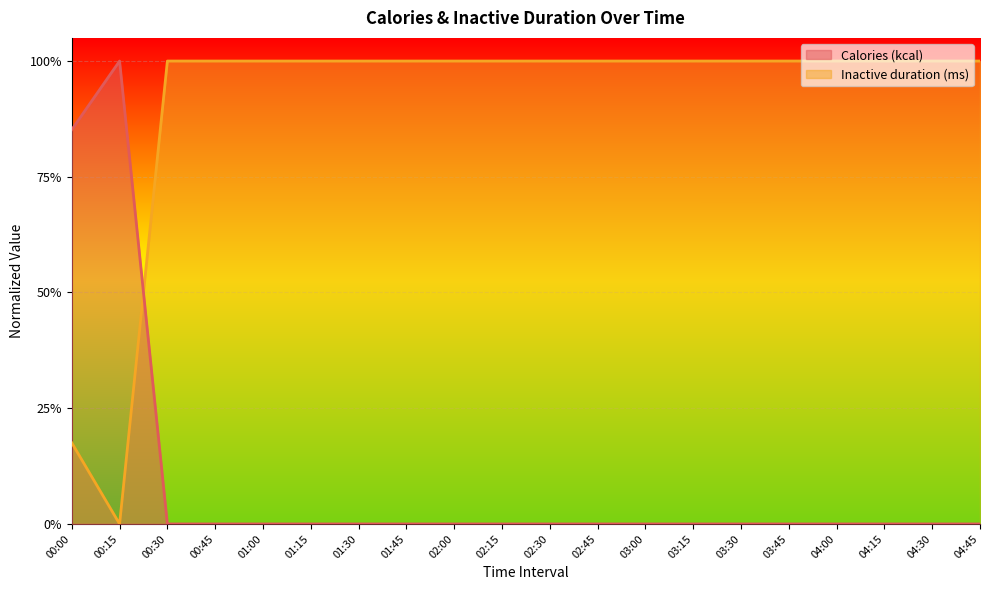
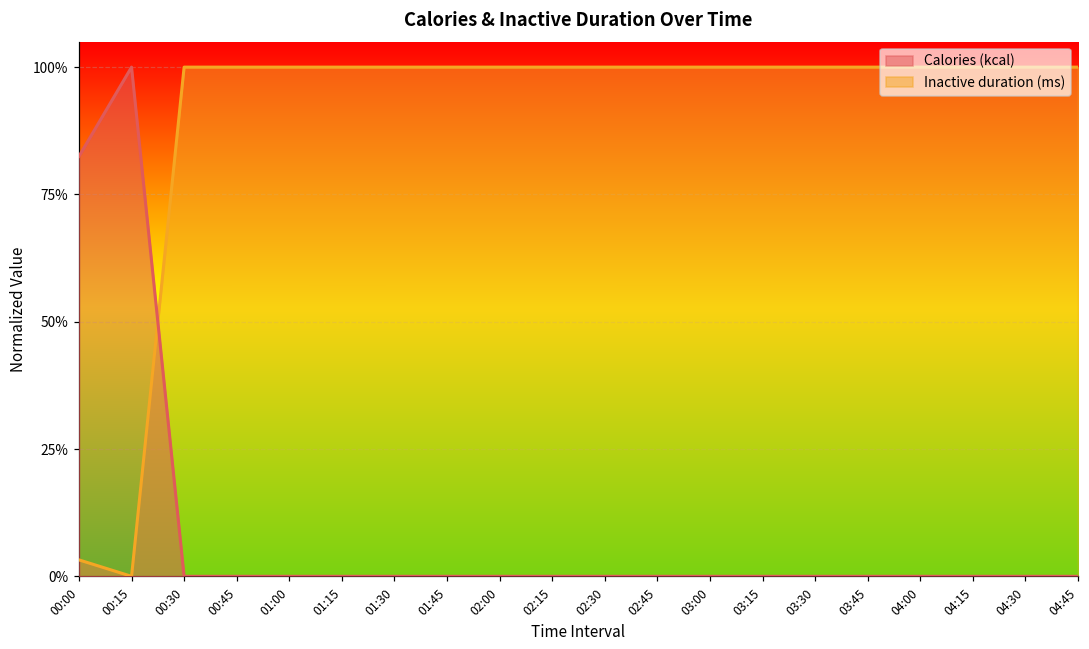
Calories (kcal), 00:00: 85% -> 82%
Inactive duration (ms), 00:00: 18% -> 3%
